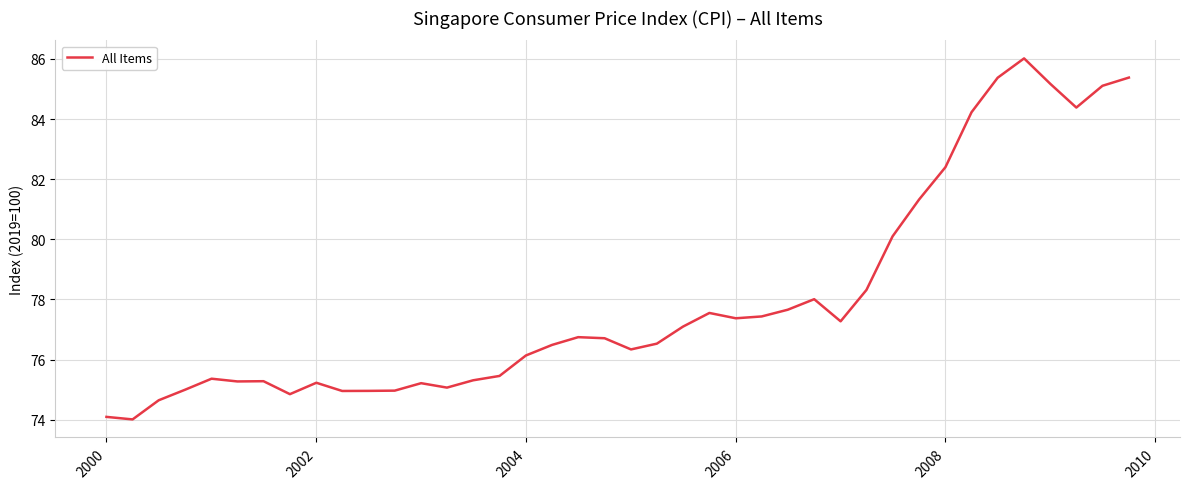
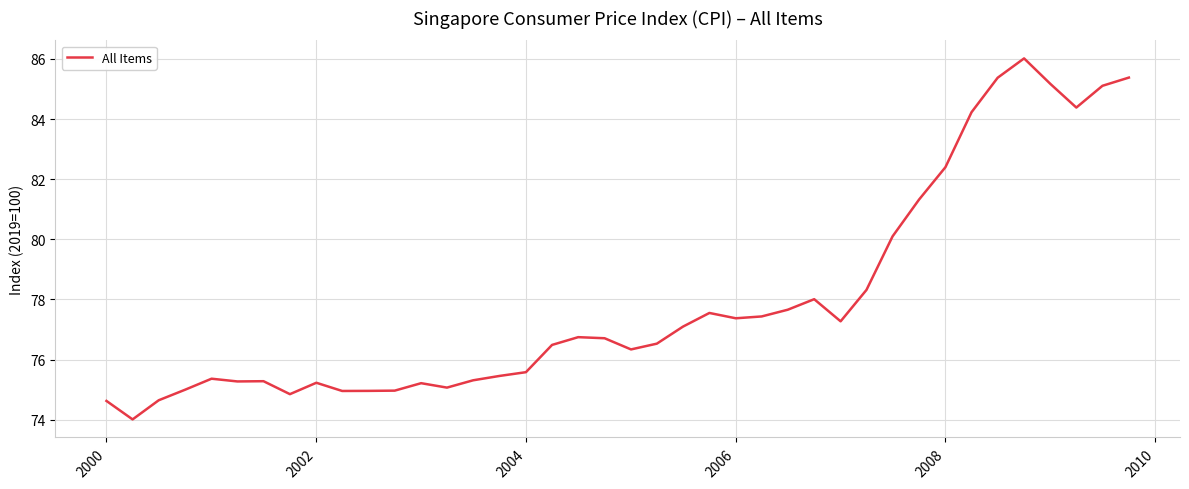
2000: 74.1 -> 74.6
2004: 76.1 -> 75.6
